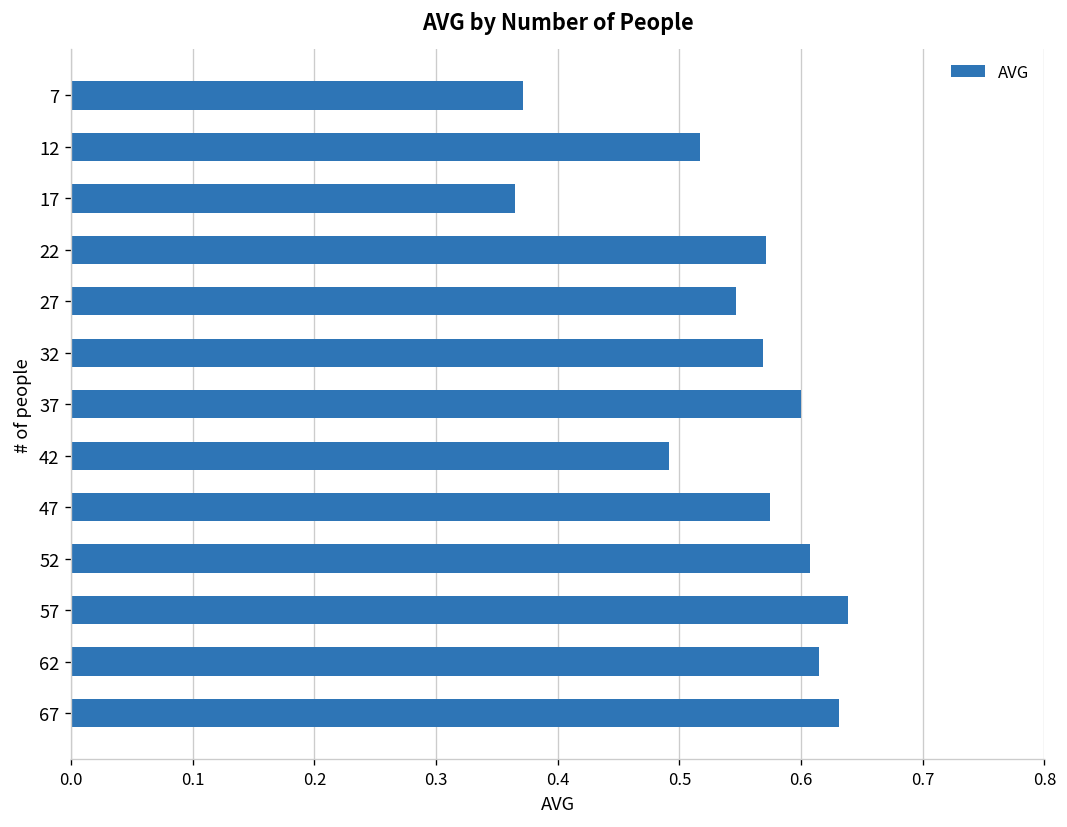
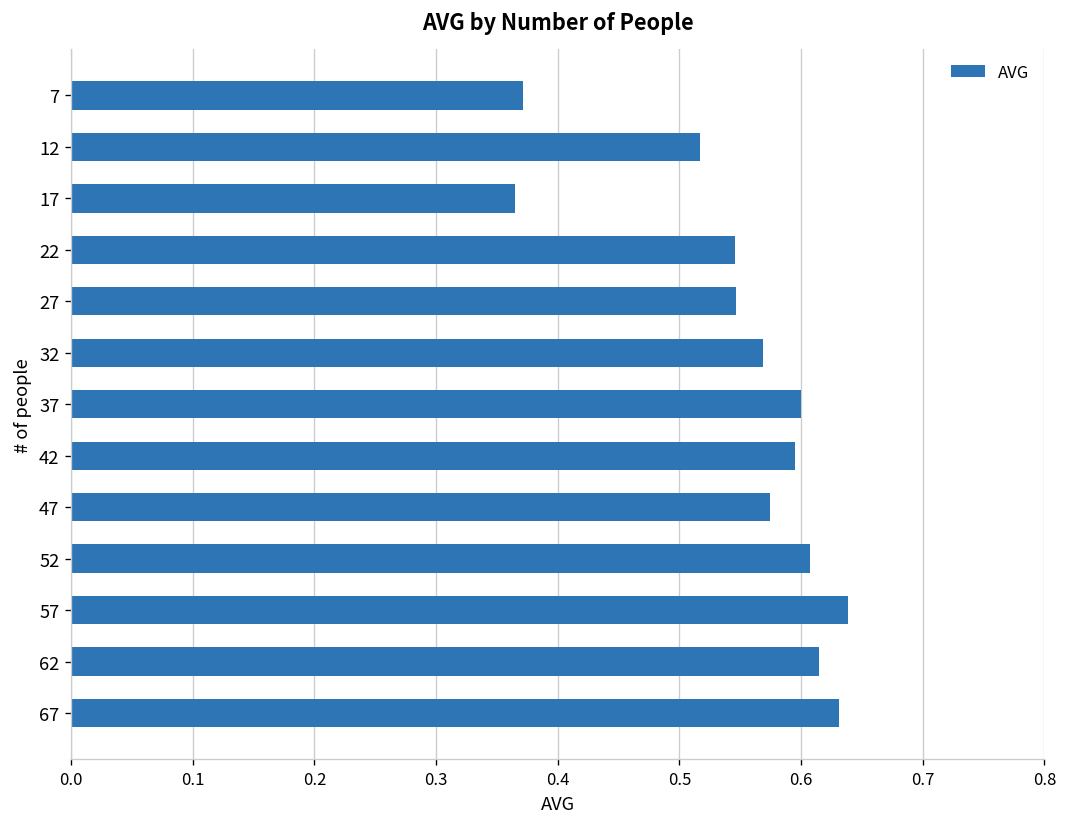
22: 0.571 -> 0.545
42: 0.492 -> 0.595
